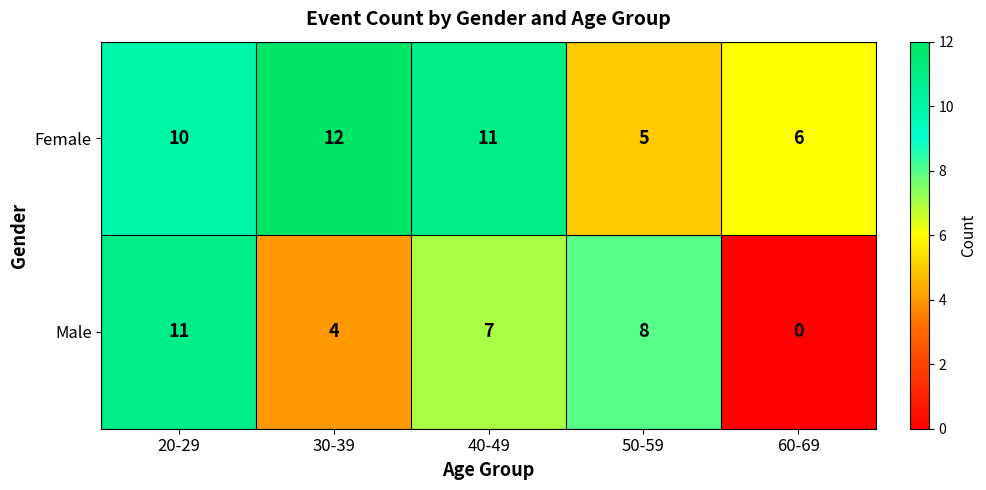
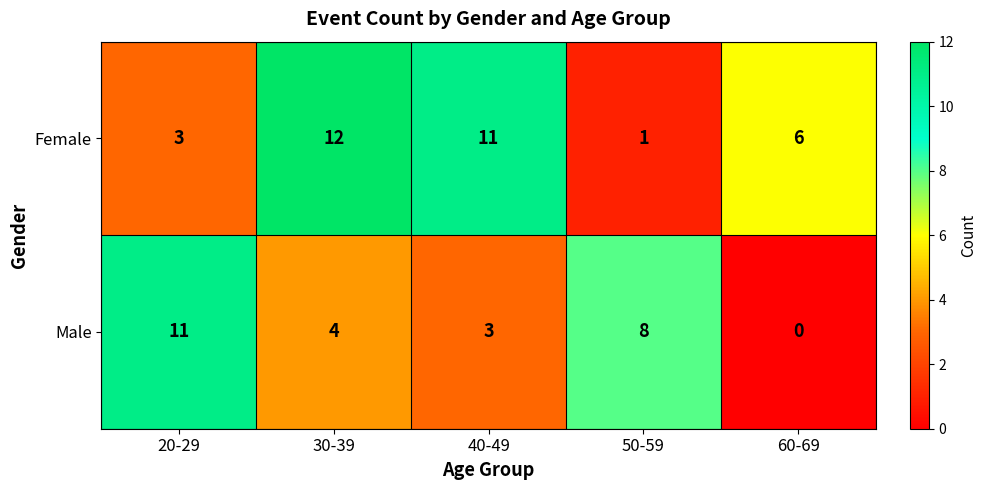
Female, 20-29: 10 -> 3
Female, 50-59: 5 -> 1
Male, 40-49: 7 -> 3
